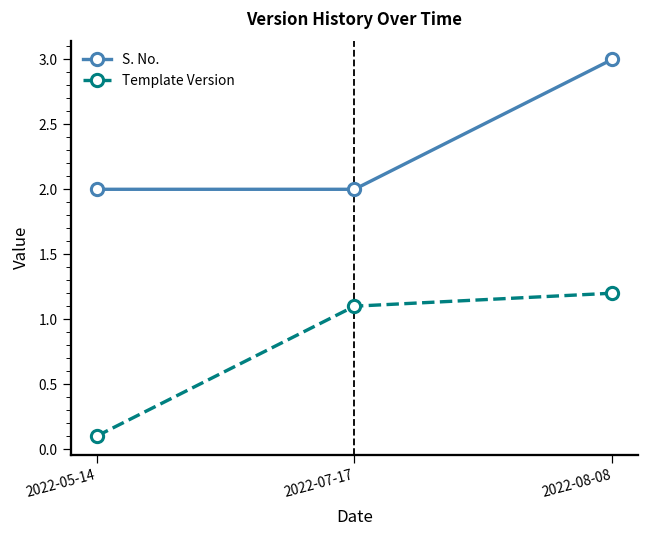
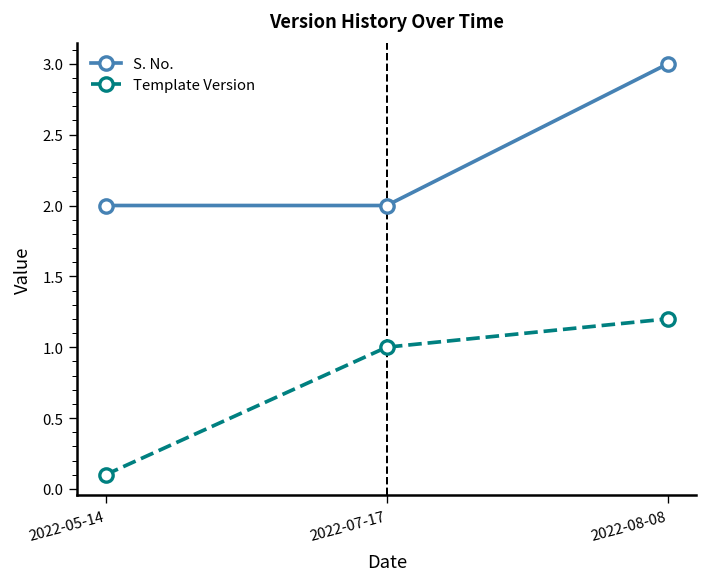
Template Version, 2022-07-17: 1.1 -> 1.0
